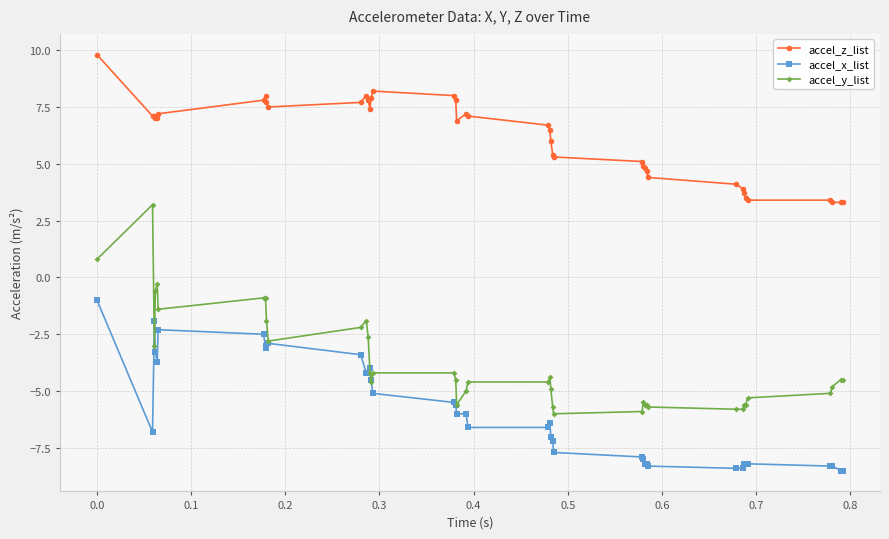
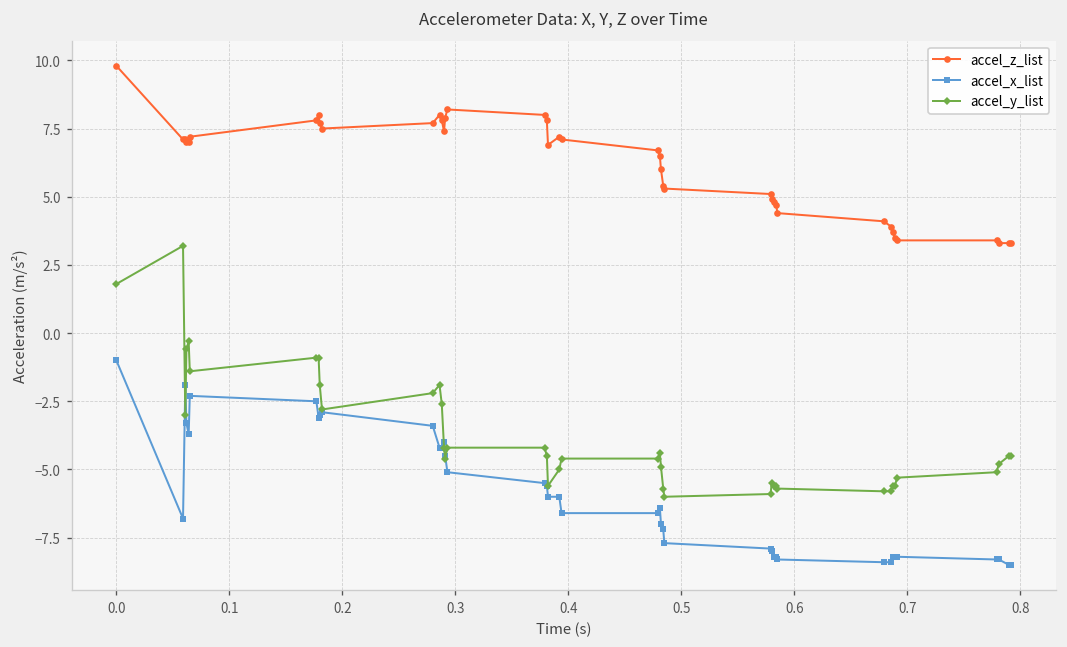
accel_y_list, 0.0: 0.8 -> 1.8
